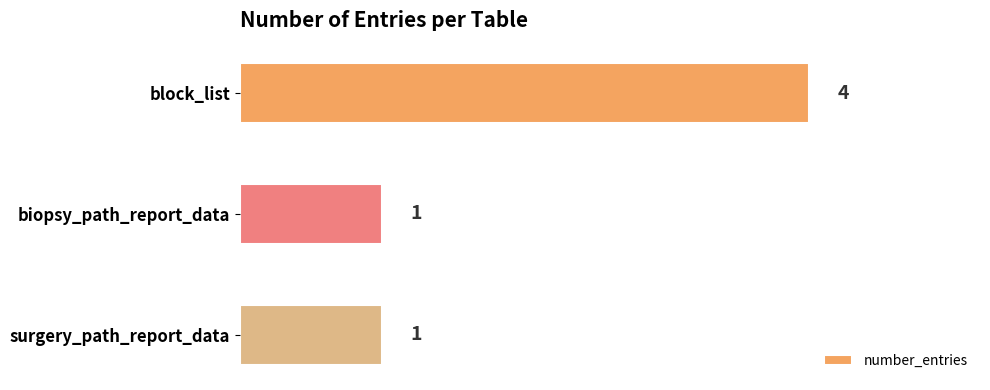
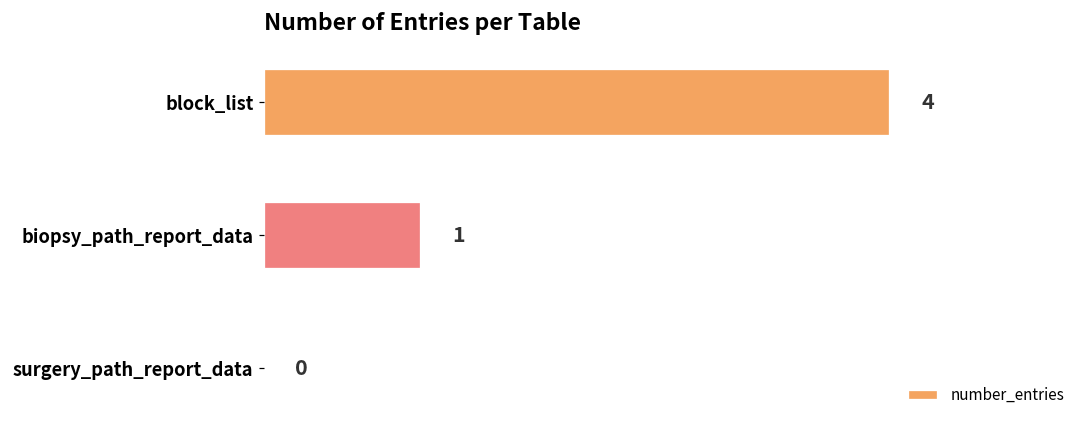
surgery_path_report_data: 1 -> 0
